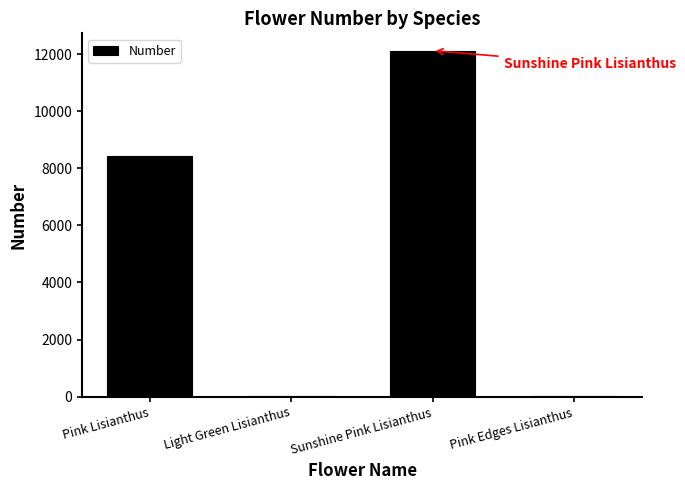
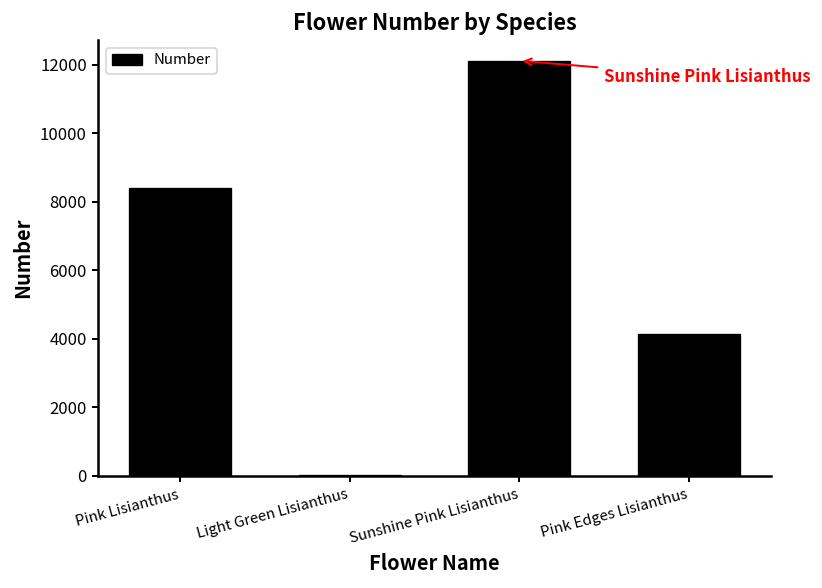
Pink Edges Lisianthus: 0 -> 4200
